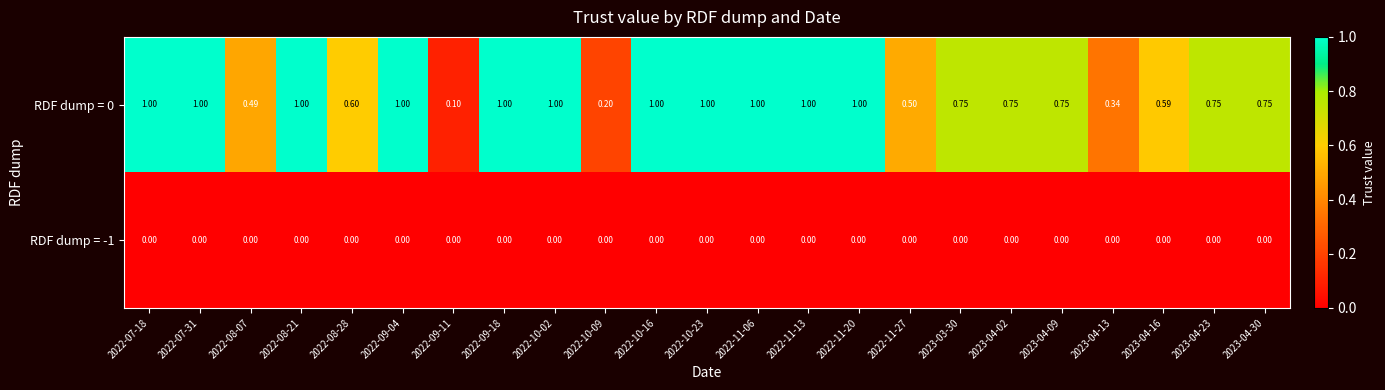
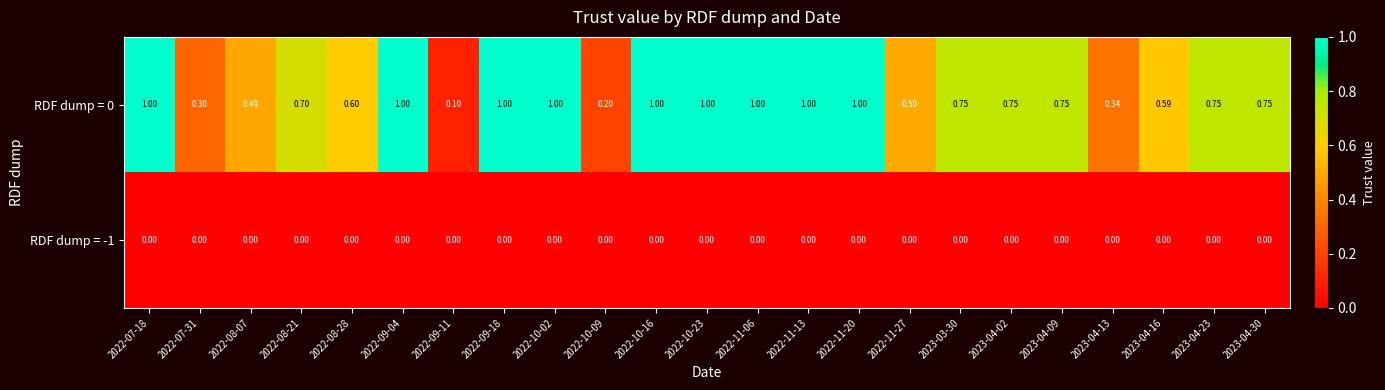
RDF dump = 0, 2022-07-31: 1.00 -> 0.30
RDF dump = 0, 2022-08-21: 1.00 -> 0.70
